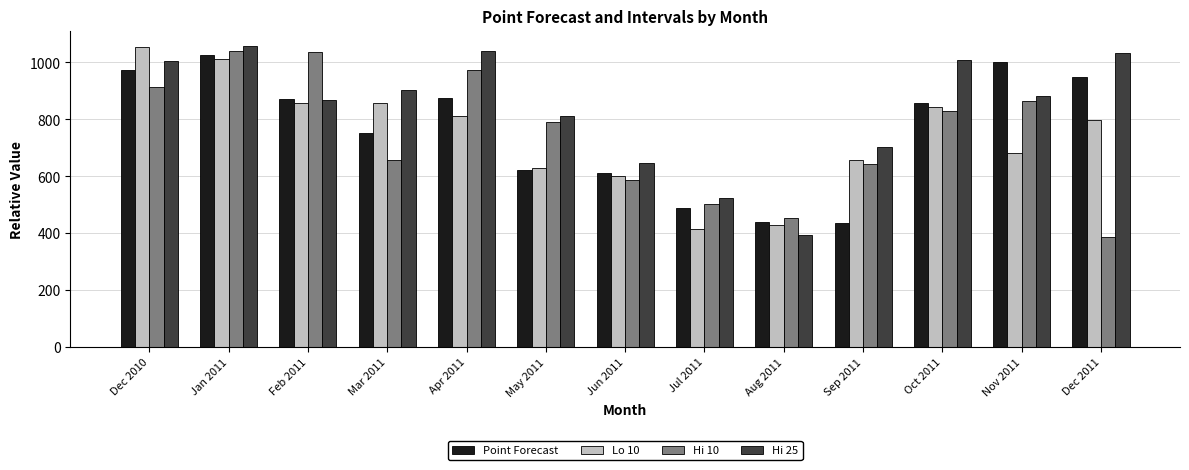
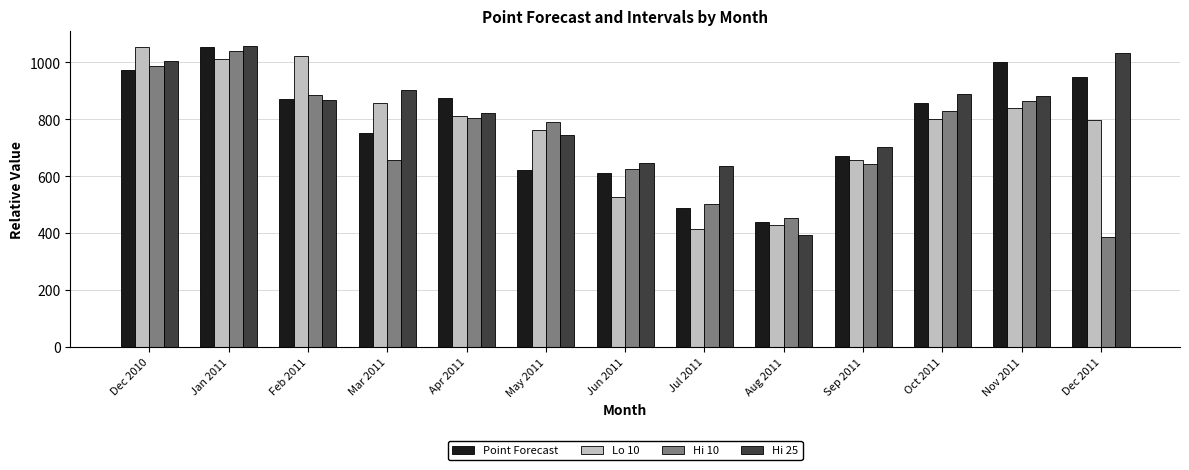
Hi 10, Dec 2010: 910 -> 990
Point Forecast, Jan 2011: 1030 -> 1060
Lo 10, Feb 2011: 860 -> 1020
Hi 10, Feb 2011: 1040 -> 880
Hi 10, Apr 2011: 970 -> 800
Hi 25, Apr 2011: 1040 -> 820
Lo 10, May 2011: 630 -> 760
Hi 25, May 2011: 810 -> 750
Lo 10, Jun 2011: 600 -> 530
Hi 10, Jun 2011: 590 -> 630
Hi 25, Jul 2011: 520 -> 640
Point Forecast, Sep 2011: 440 -> 670
Lo 10, Oct 2011: 840 -> 800
Hi 25, Oct 2011: 1010 -> 890
Lo 10, Nov 2011: 680 -> 840
